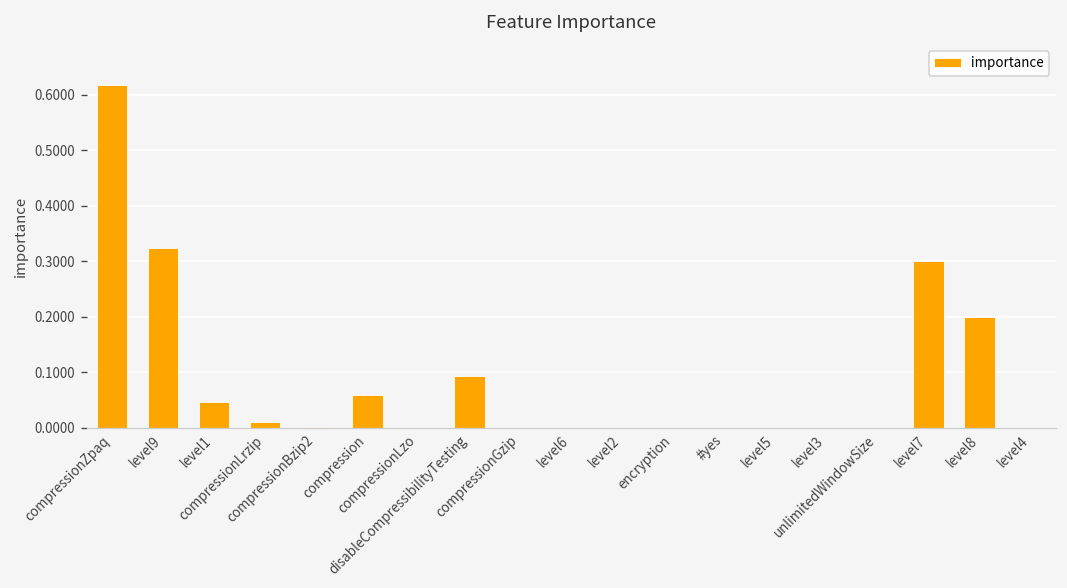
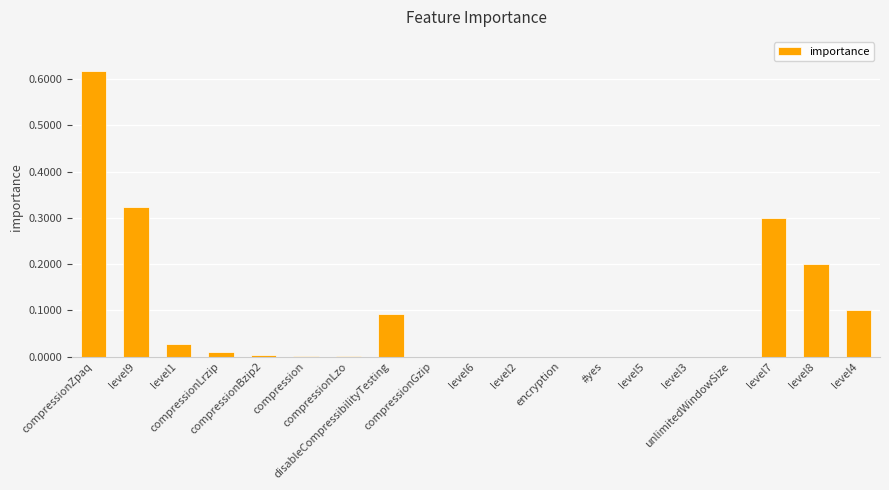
level1: 0.05 -> 0.03
compression: 0.06 -> 0.00
level4: 0.0 -> 0.1
